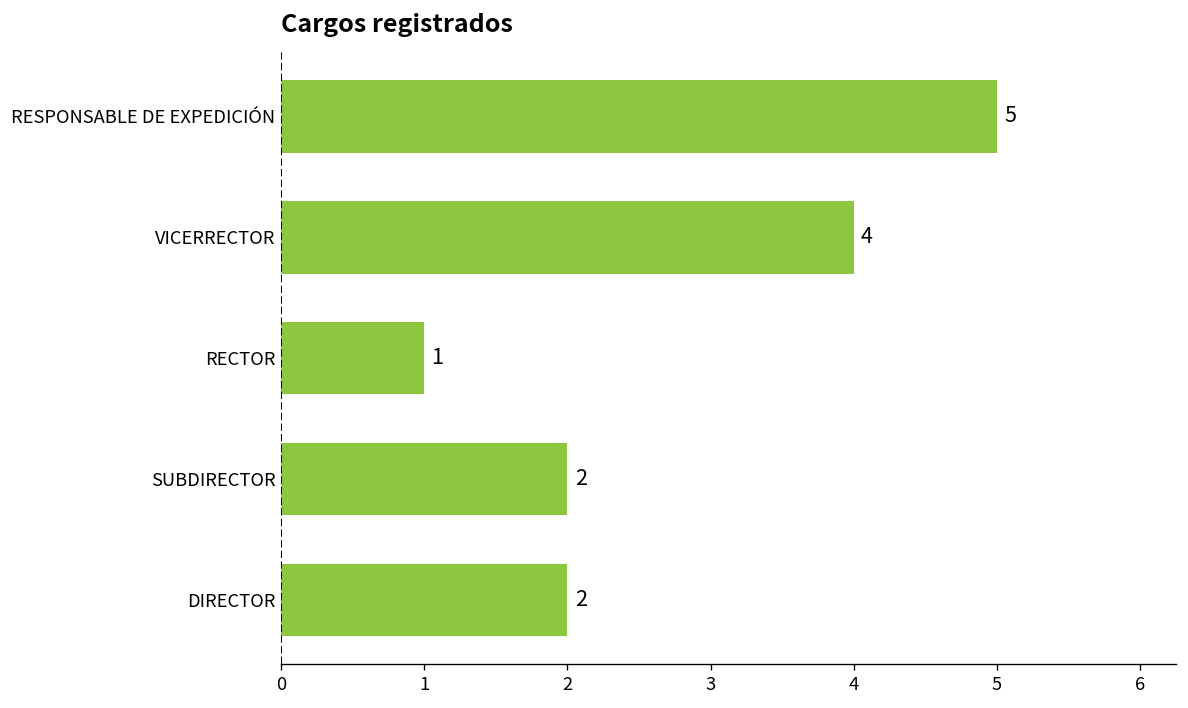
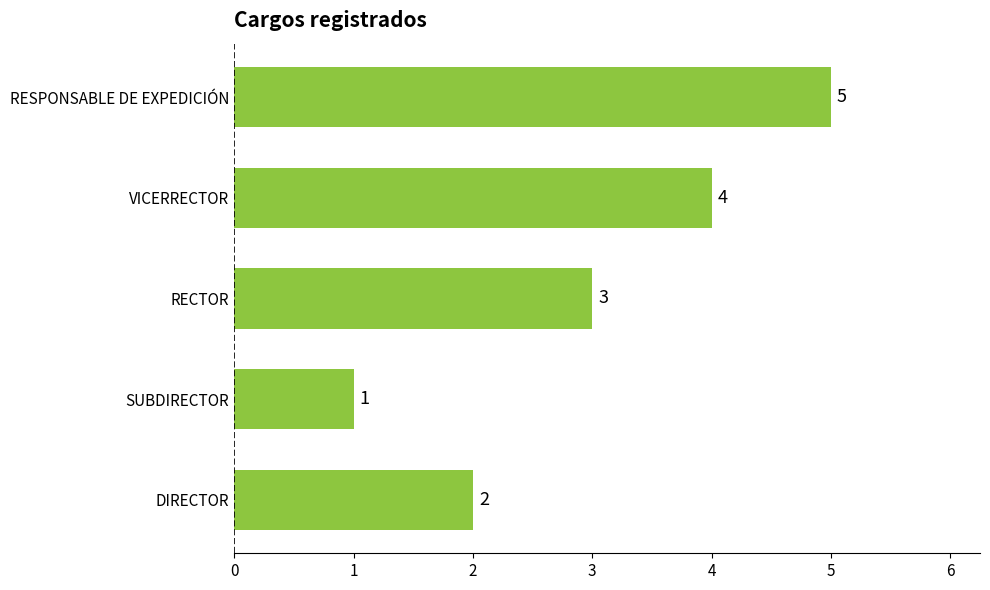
RECTOR: 1 -> 3
SUBDIRECTOR: 2 -> 1
